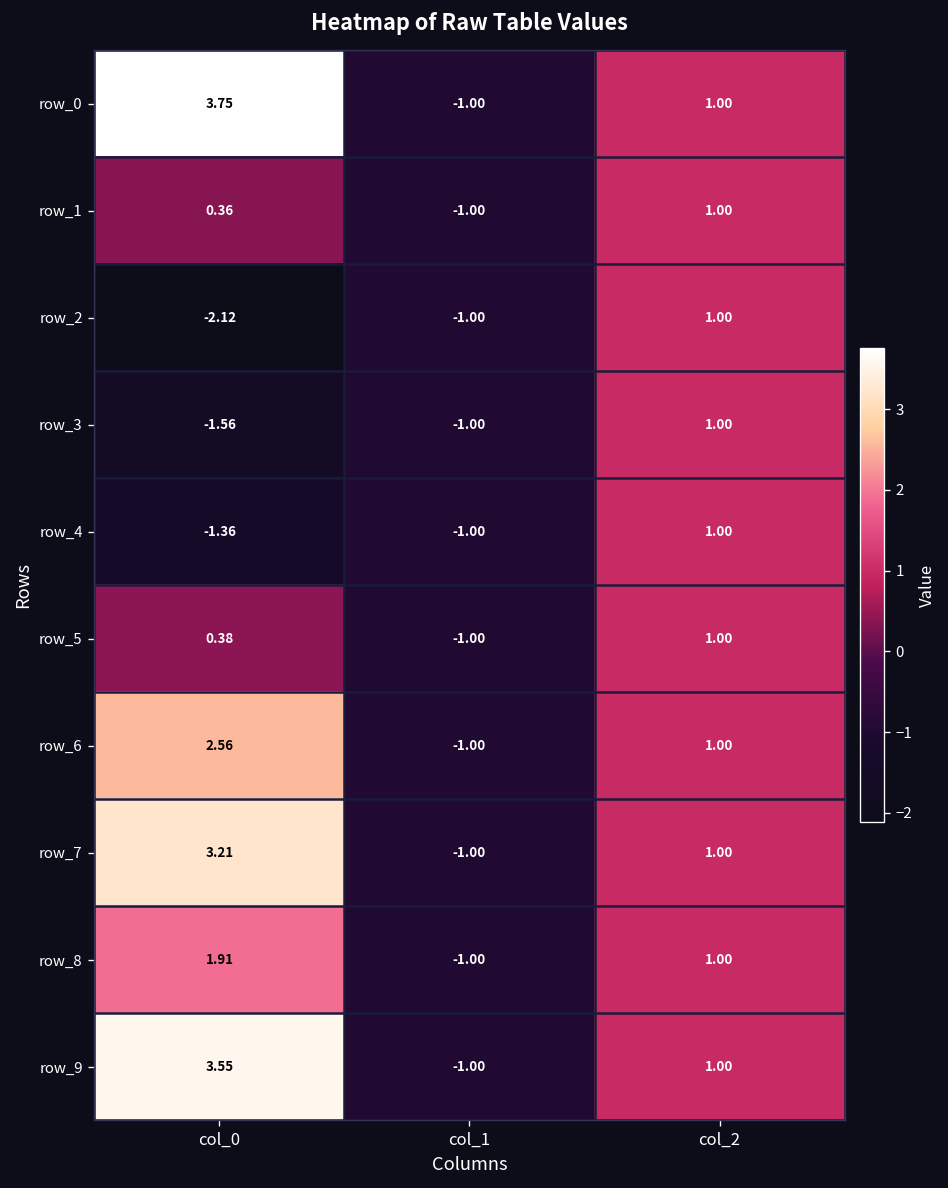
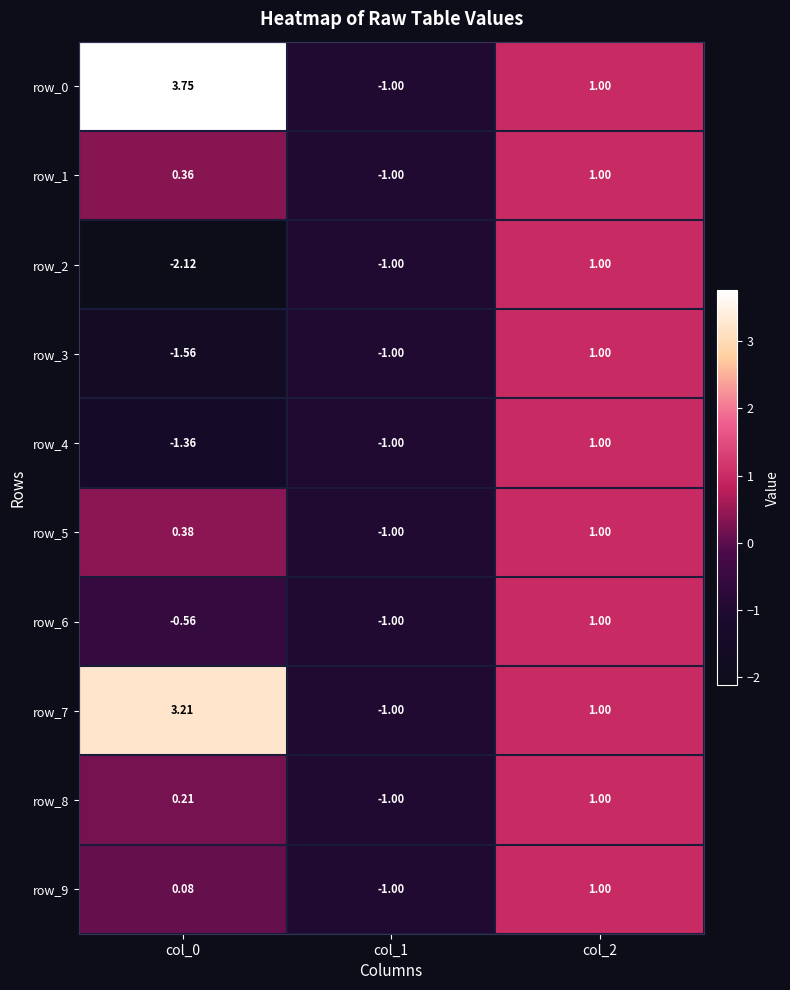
row_6, col_0: 2.56 -> -0.56
row_8, col_0: 1.91 -> 0.21
row_9, col_0: 3.55 -> 0.08
